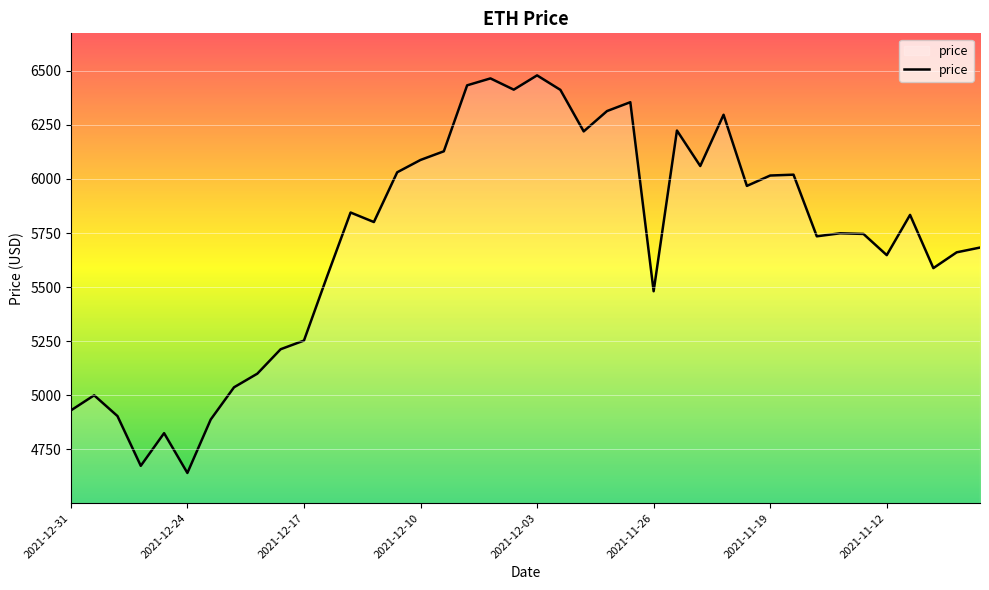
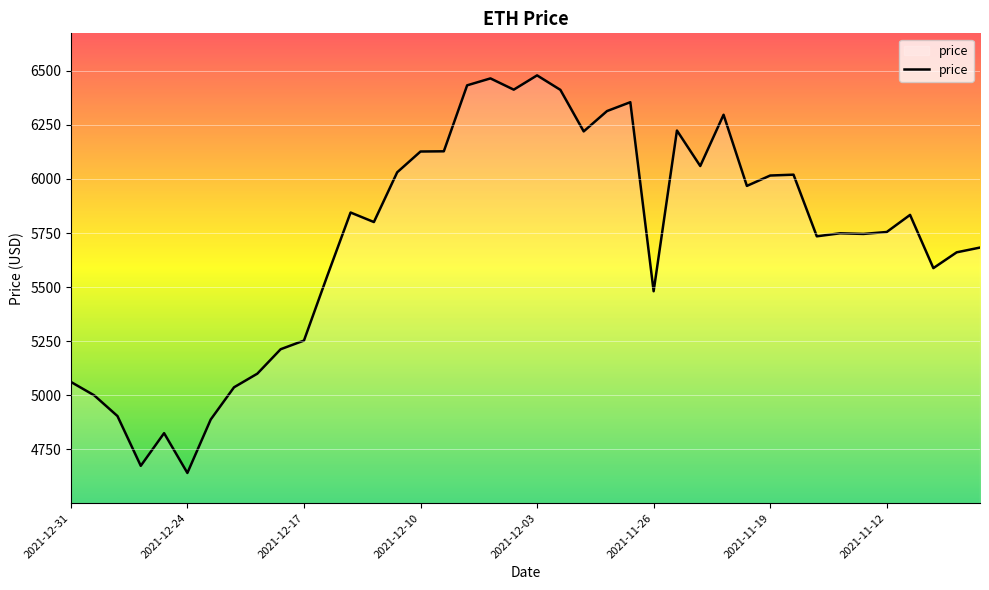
2021-12-31: 4930 -> 5060
2021-12-10: 6090 -> 6130
2021-11-12: 5650 -> 5760
